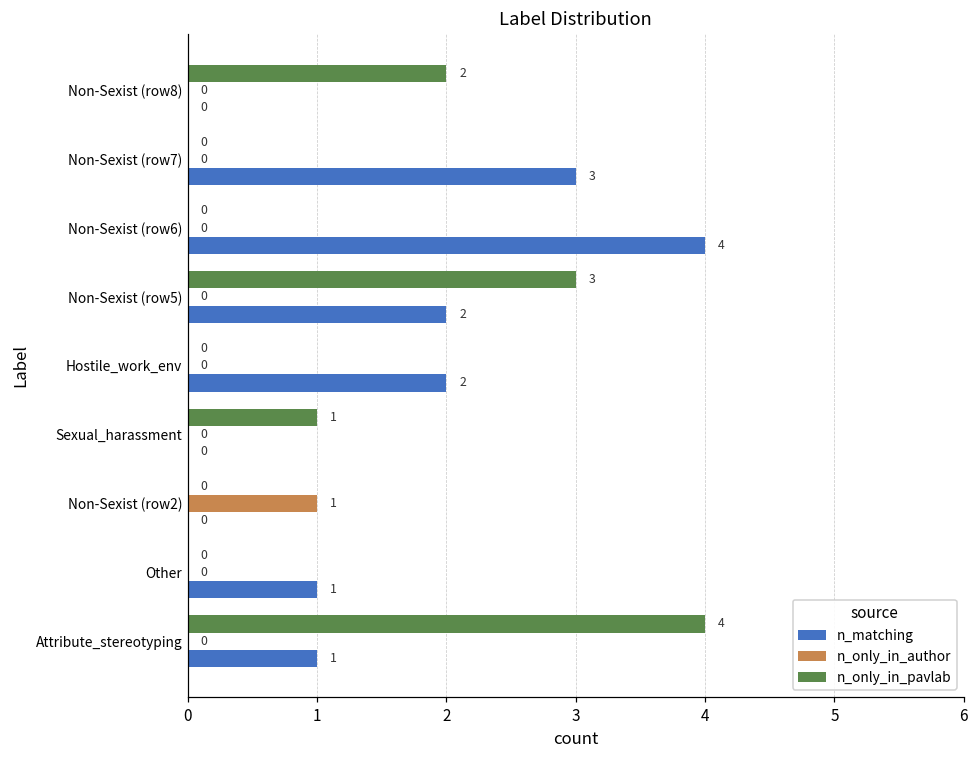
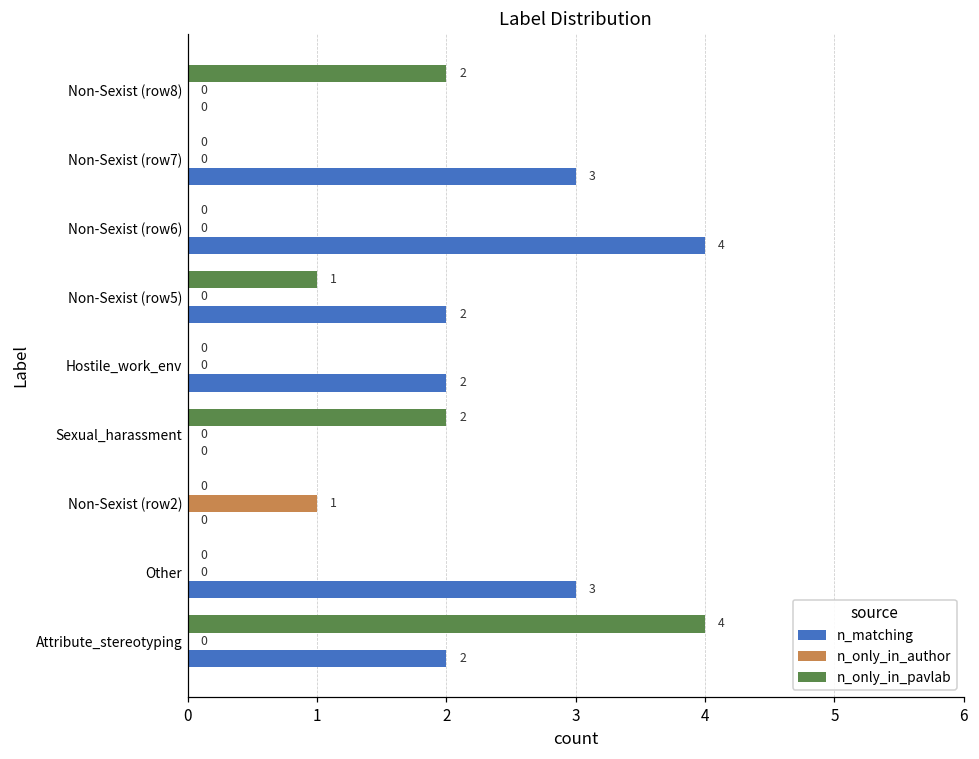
n_only_in_pavlab, Non-Sexist (row5): 3 -> 1
n_only_in_pavlab, Sexual_harassment: 1 -> 2
n_matching, Other: 1 -> 3
n_matching, Attribute_stereotyping: 1 -> 2
